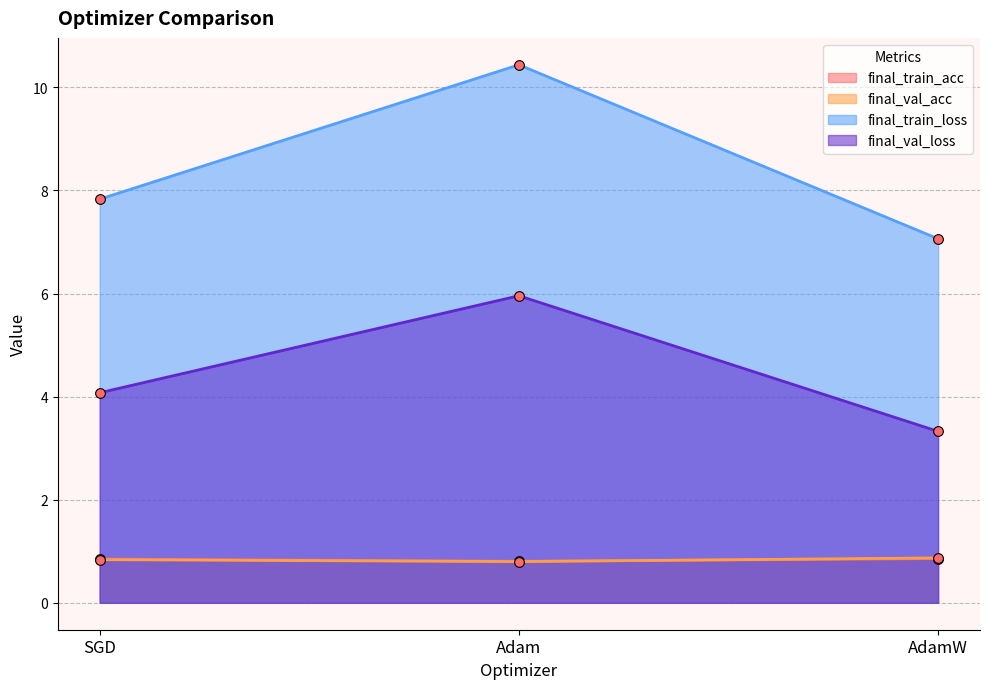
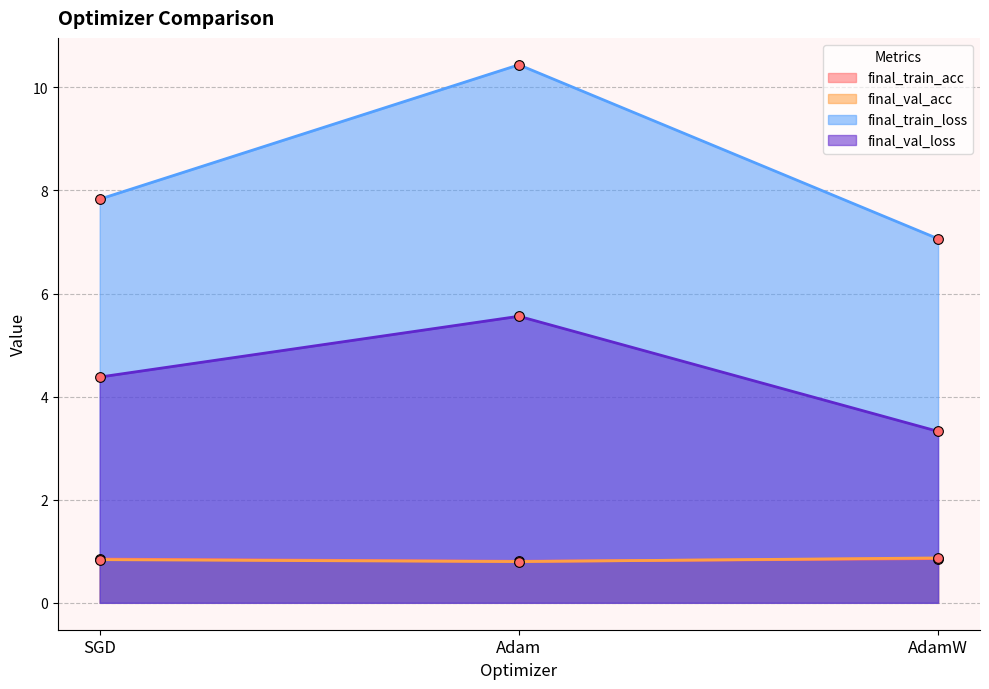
final_val_loss, SGD: 4.1 -> 4.4
final_val_loss, Adam: 6.0 -> 5.6
